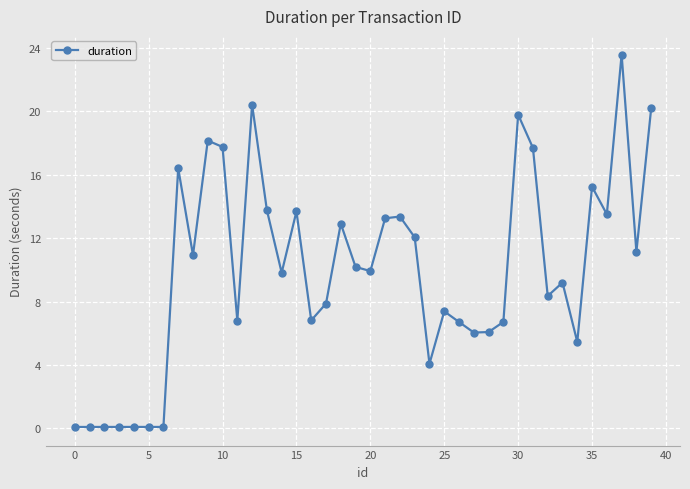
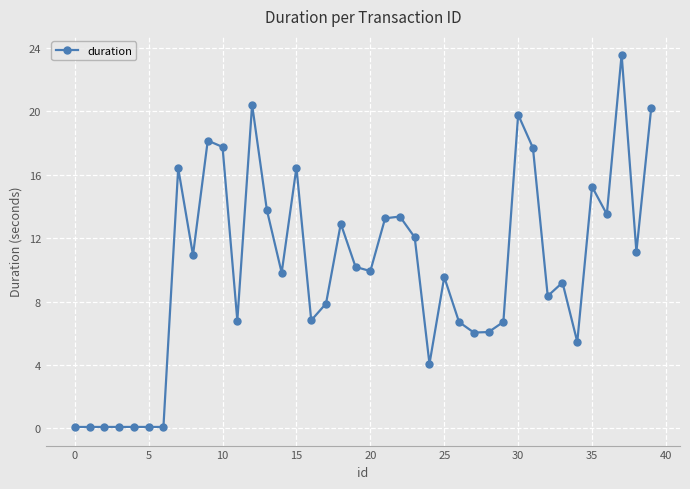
15: 13.7 -> 16.5
25: 7.4 -> 9.5
